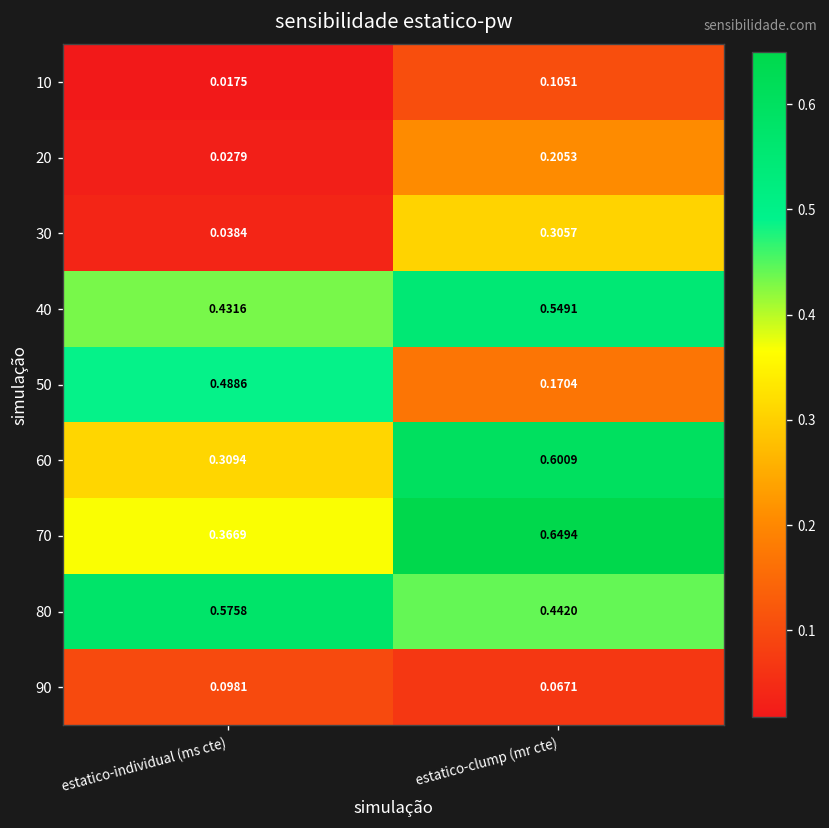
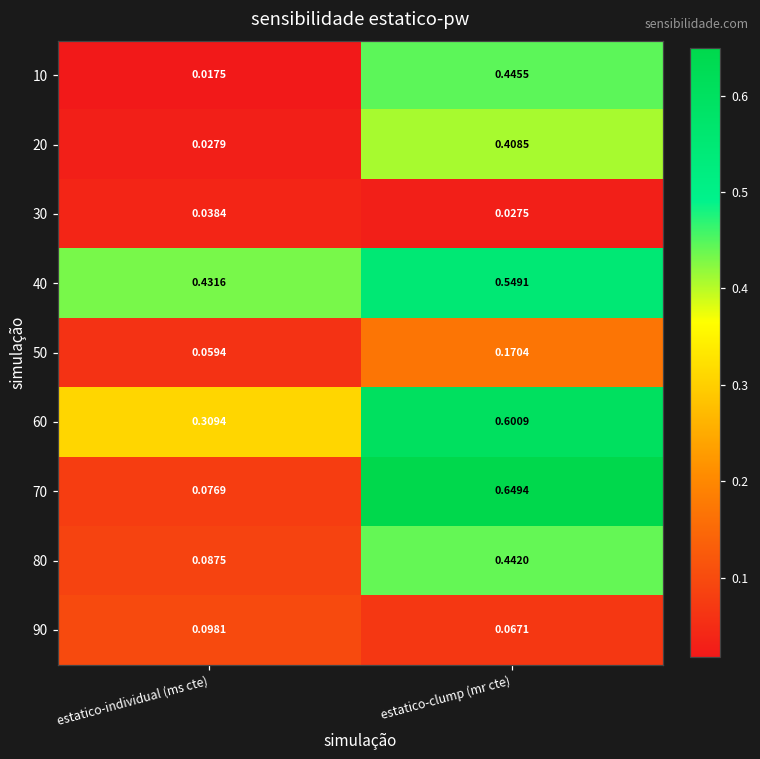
10, estatico-clump (mr cte): 0.1051 -> 0.4455
20, estatico-clump (mr cte): 0.2053 -> 0.4085
30, estatico-clump (mr cte): 0.3057 -> 0.0275
50, estatico-individual (ms cte): 0.4886 -> 0.0594
70, estatico-individual (ms cte): 0.3669 -> 0.0769
80, estatico-individual (ms cte): 0.5758 -> 0.0875
